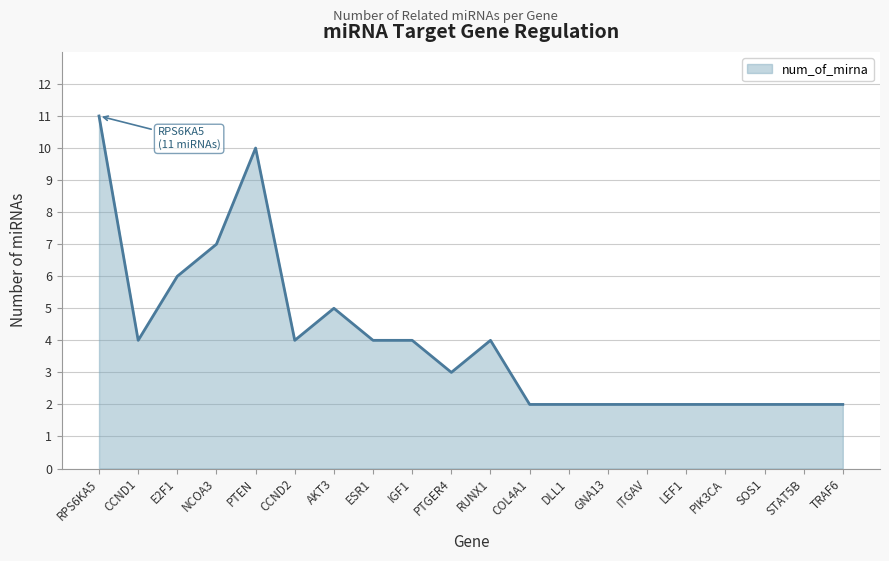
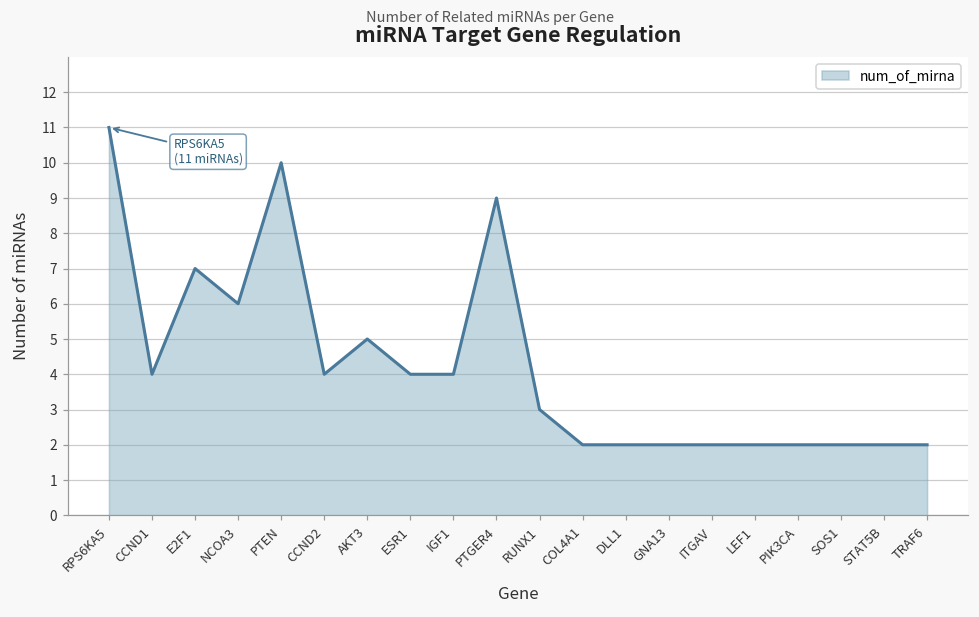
E2F1: 6 -> 7
NCOA3: 7 -> 6
PTGER4: 3 -> 9
RUNX1: 4 -> 3
